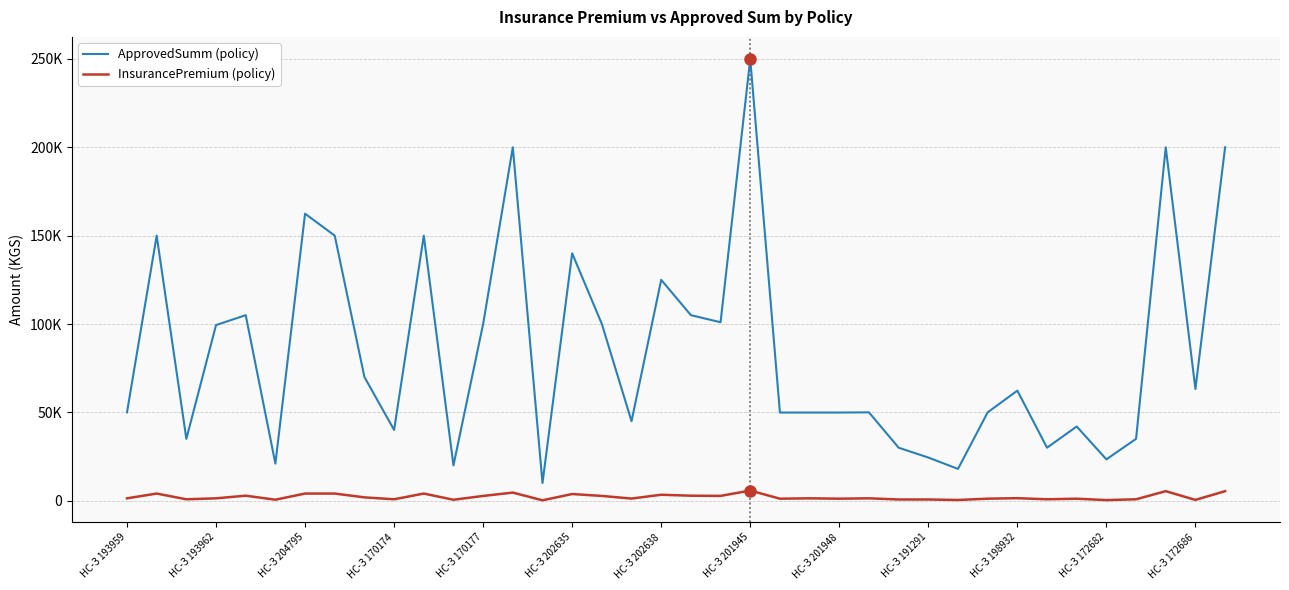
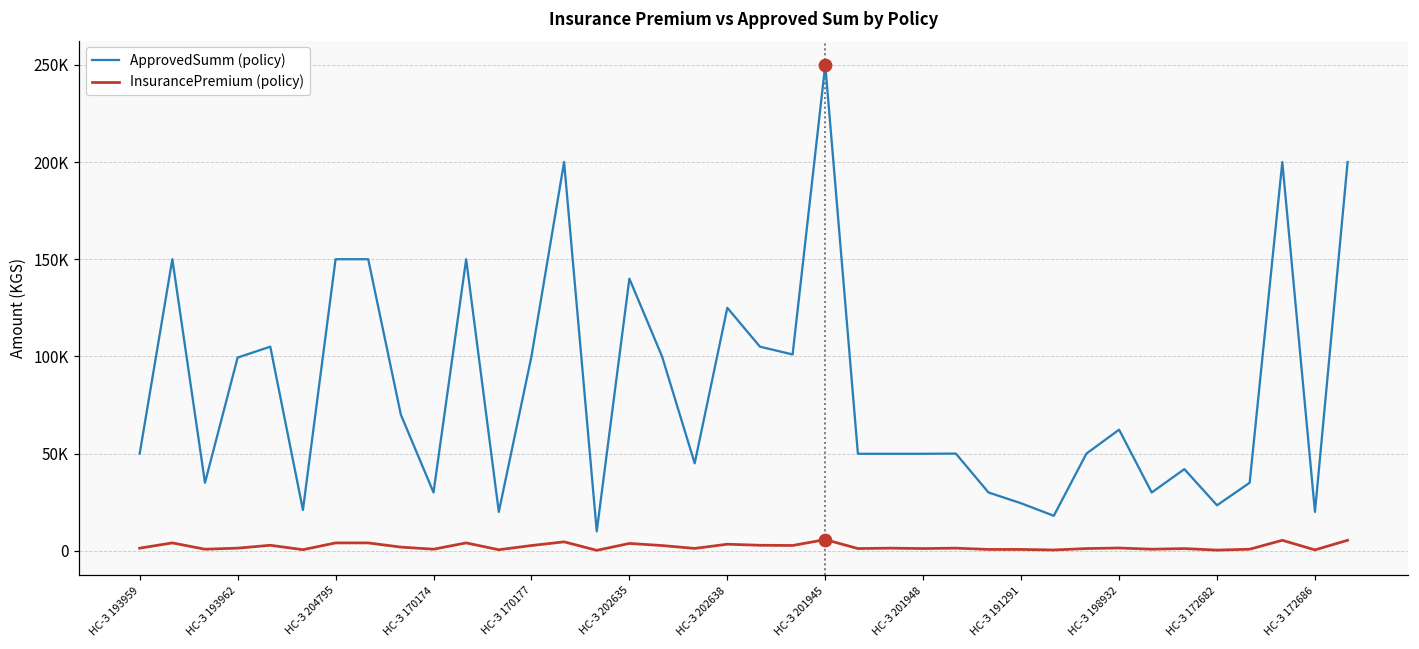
ApprovedSumm (policy), НС-З 204795: 162000 -> 150000
ApprovedSumm (policy), НС-З 170174: 40000 -> 30000
ApprovedSumm (policy), НС-З 172686: 63000 -> 20000
